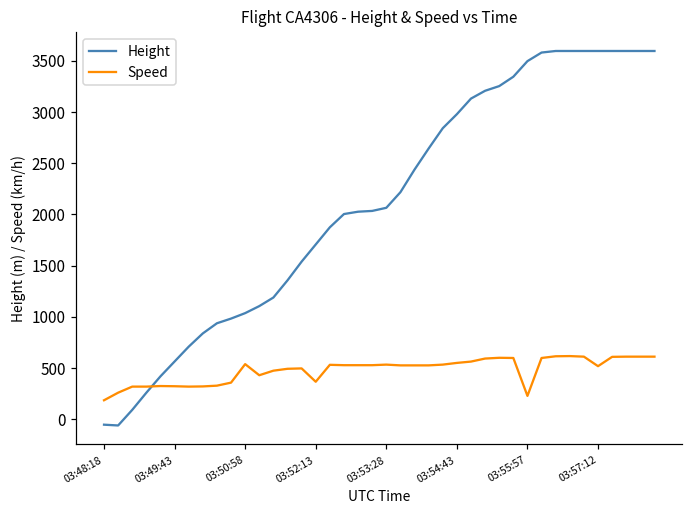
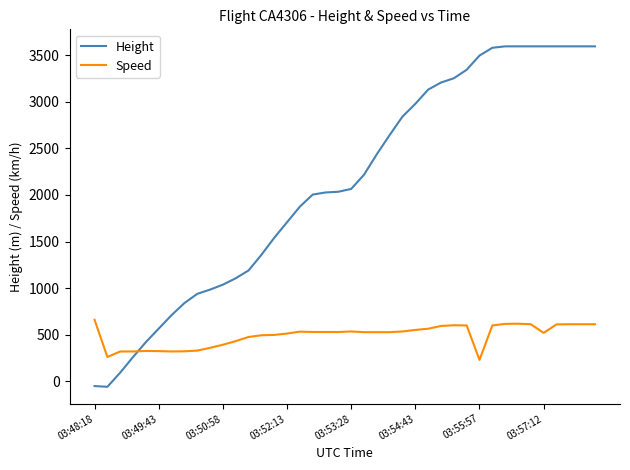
Speed, 03:48:18: 200 -> 700
Speed, 03:50:58: 500 -> 400
Speed, 03:52:13: 400 -> 500
